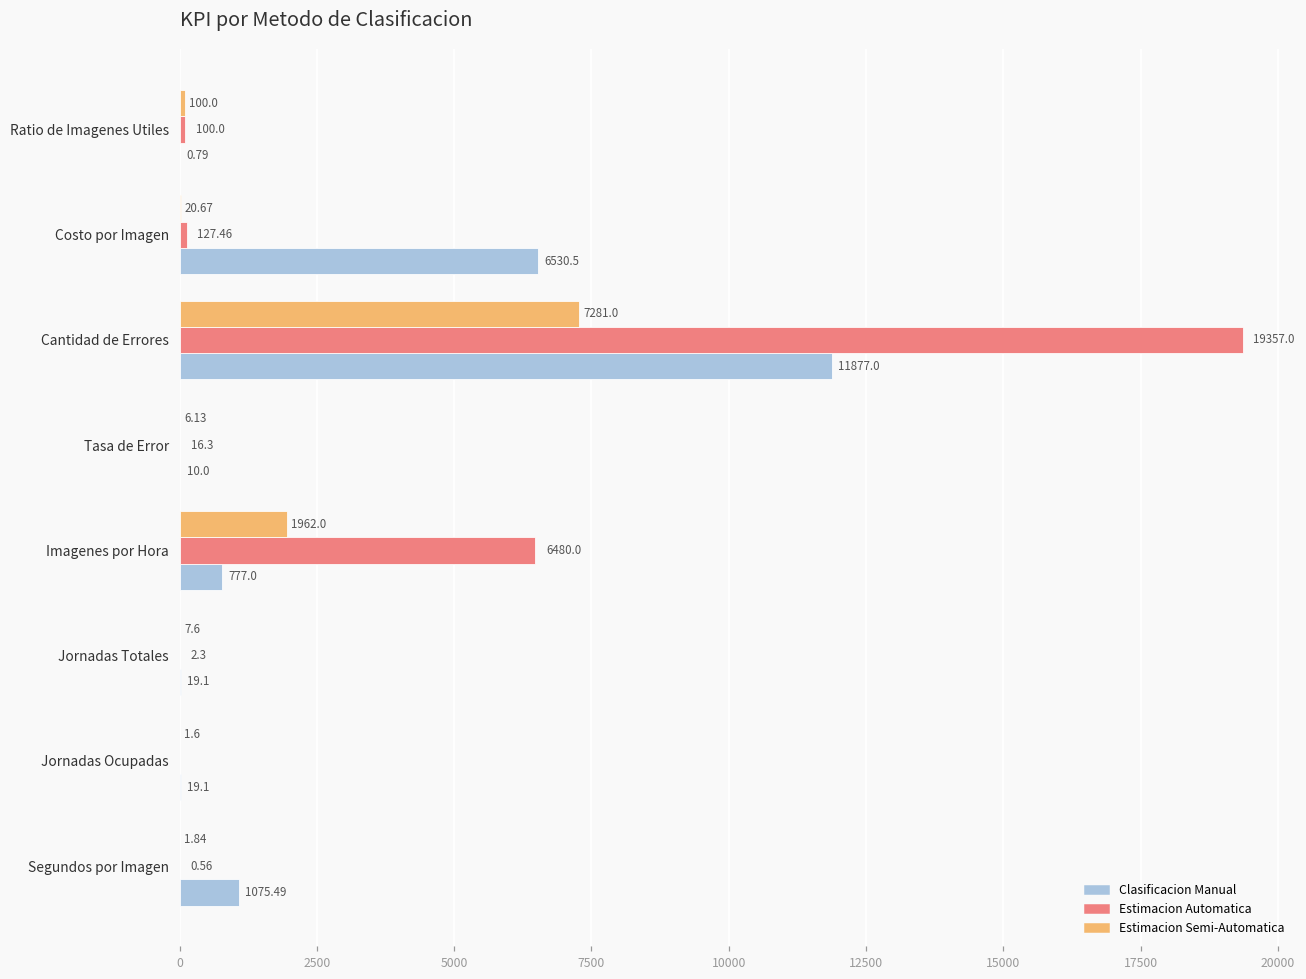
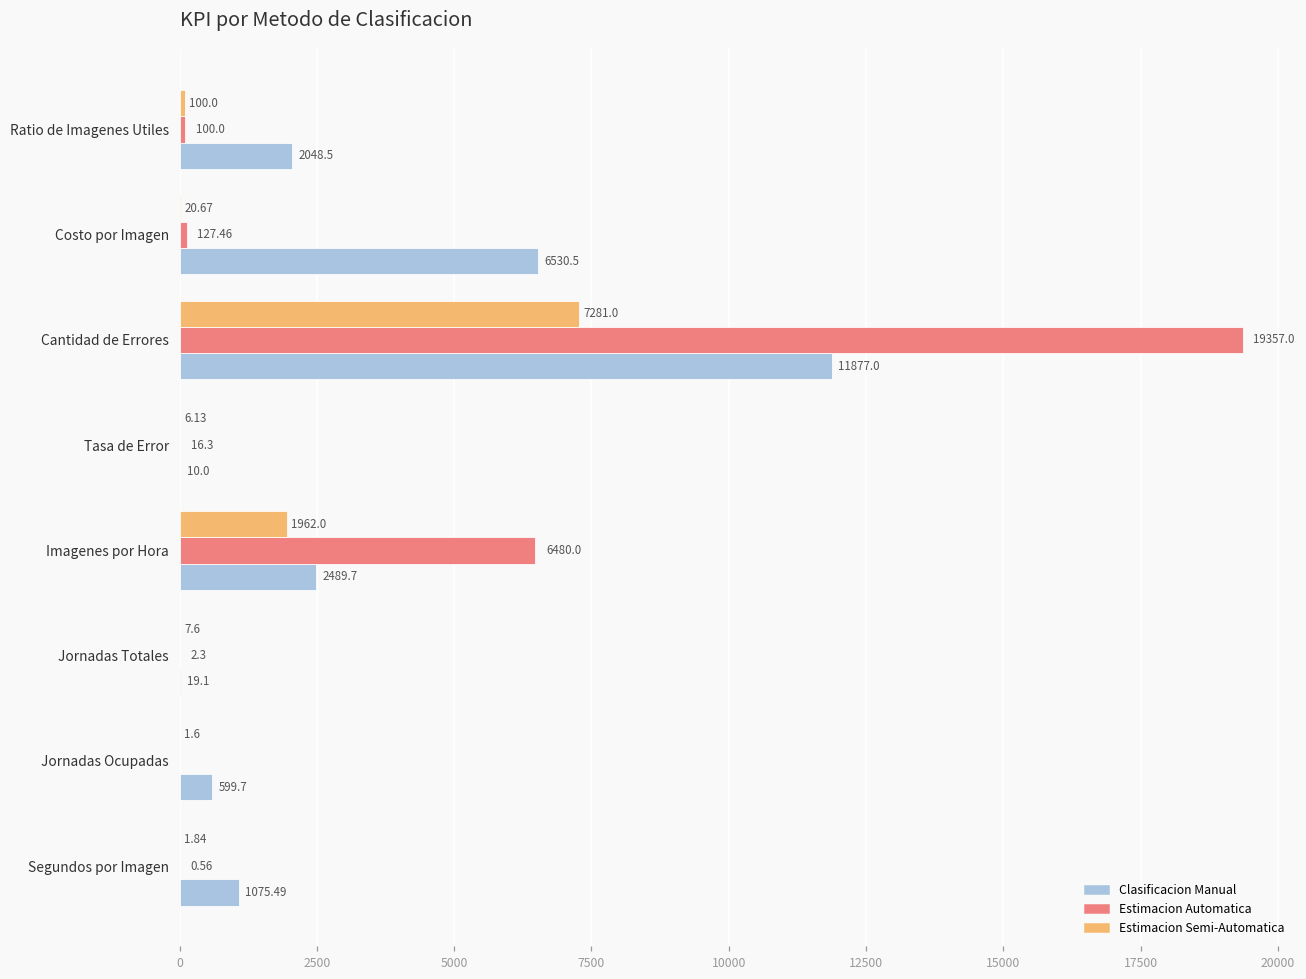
Clasificacion Manual, Ratio de Imagenes Utiles: 0.79 -> 2048.5
Clasificacion Manual, Imagenes por Hora: 777.0 -> 2489.7
Clasificacion Manual, Jornadas Ocupadas: 19.1 -> 599.7
